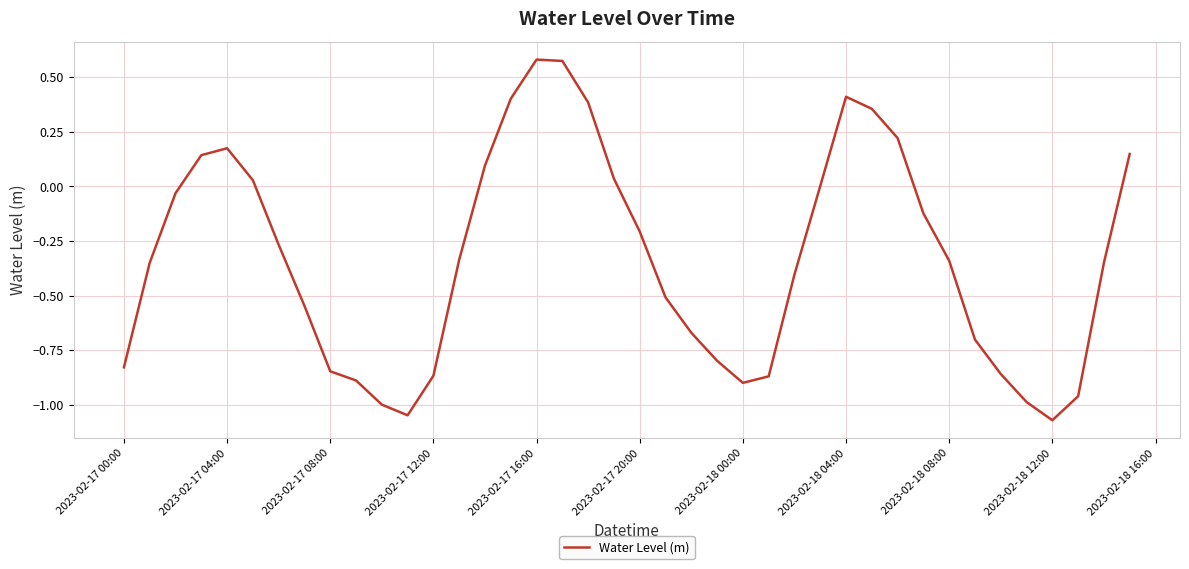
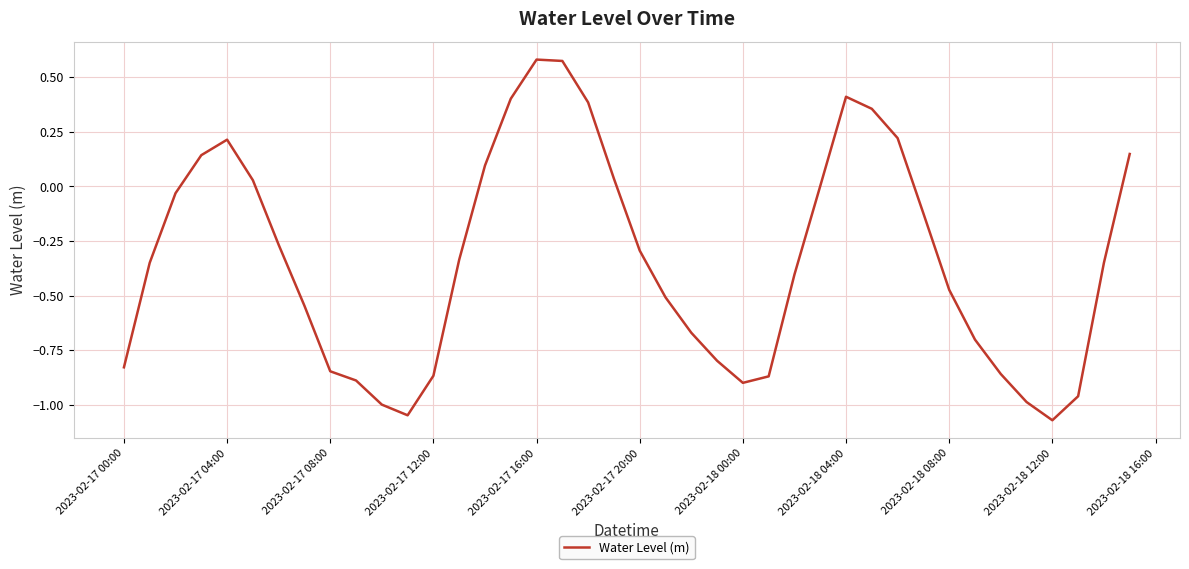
2023-02-17 04:00: 0.17 -> 0.21
2023-02-17 20:00: -0.21 -> -0.29
2023-02-18 08:00: -0.34 -> -0.47
